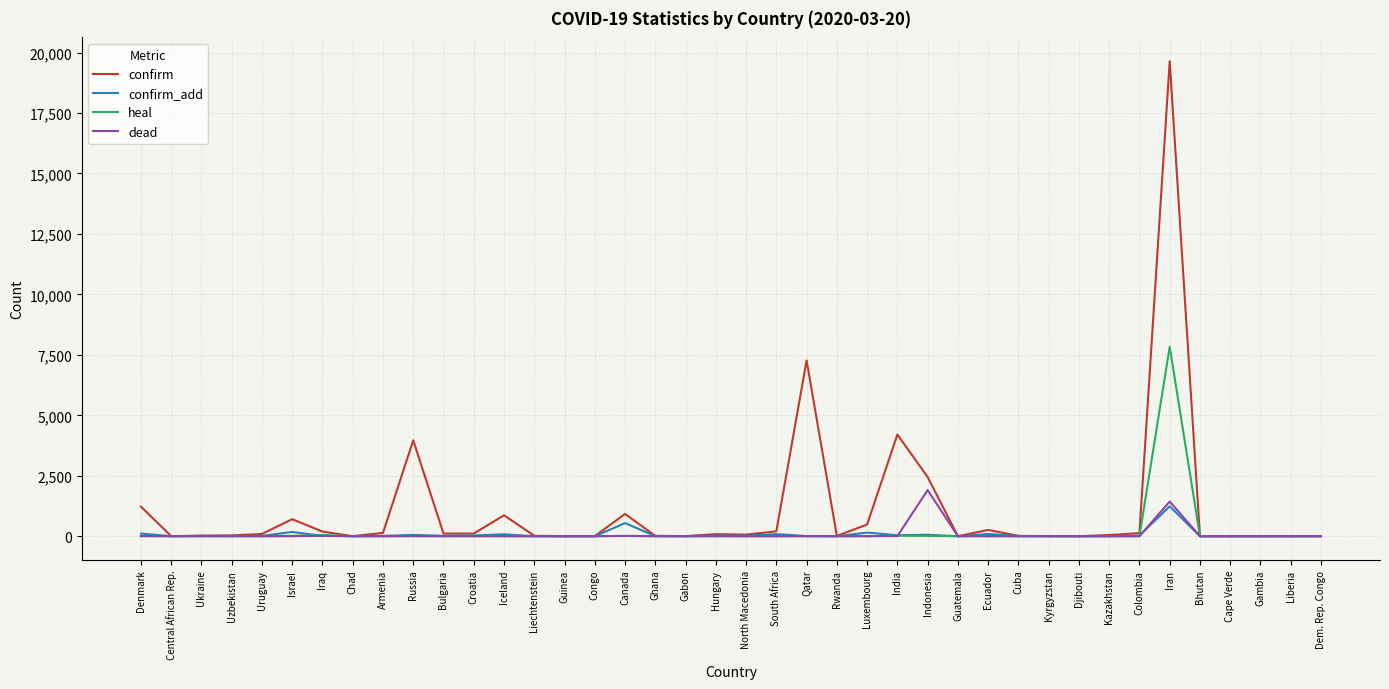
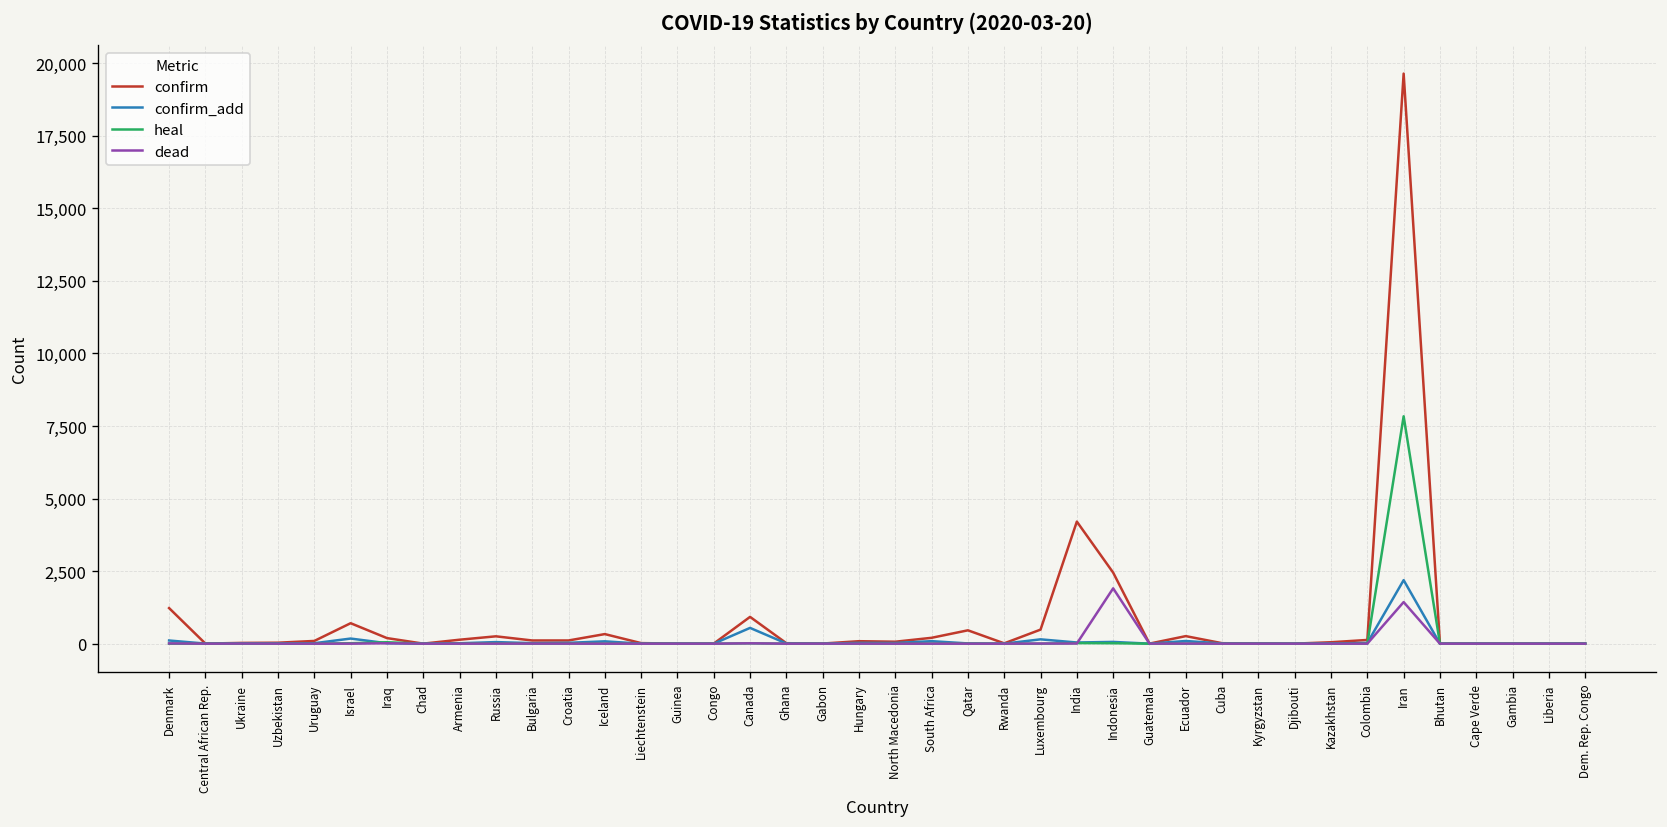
confirm, Russia: 4,000 -> 300
confirm, Iceland: 900 -> 300
confirm, Qatar: 7,300 -> 500
confirm_add, Iran: 1,200 -> 2,200
